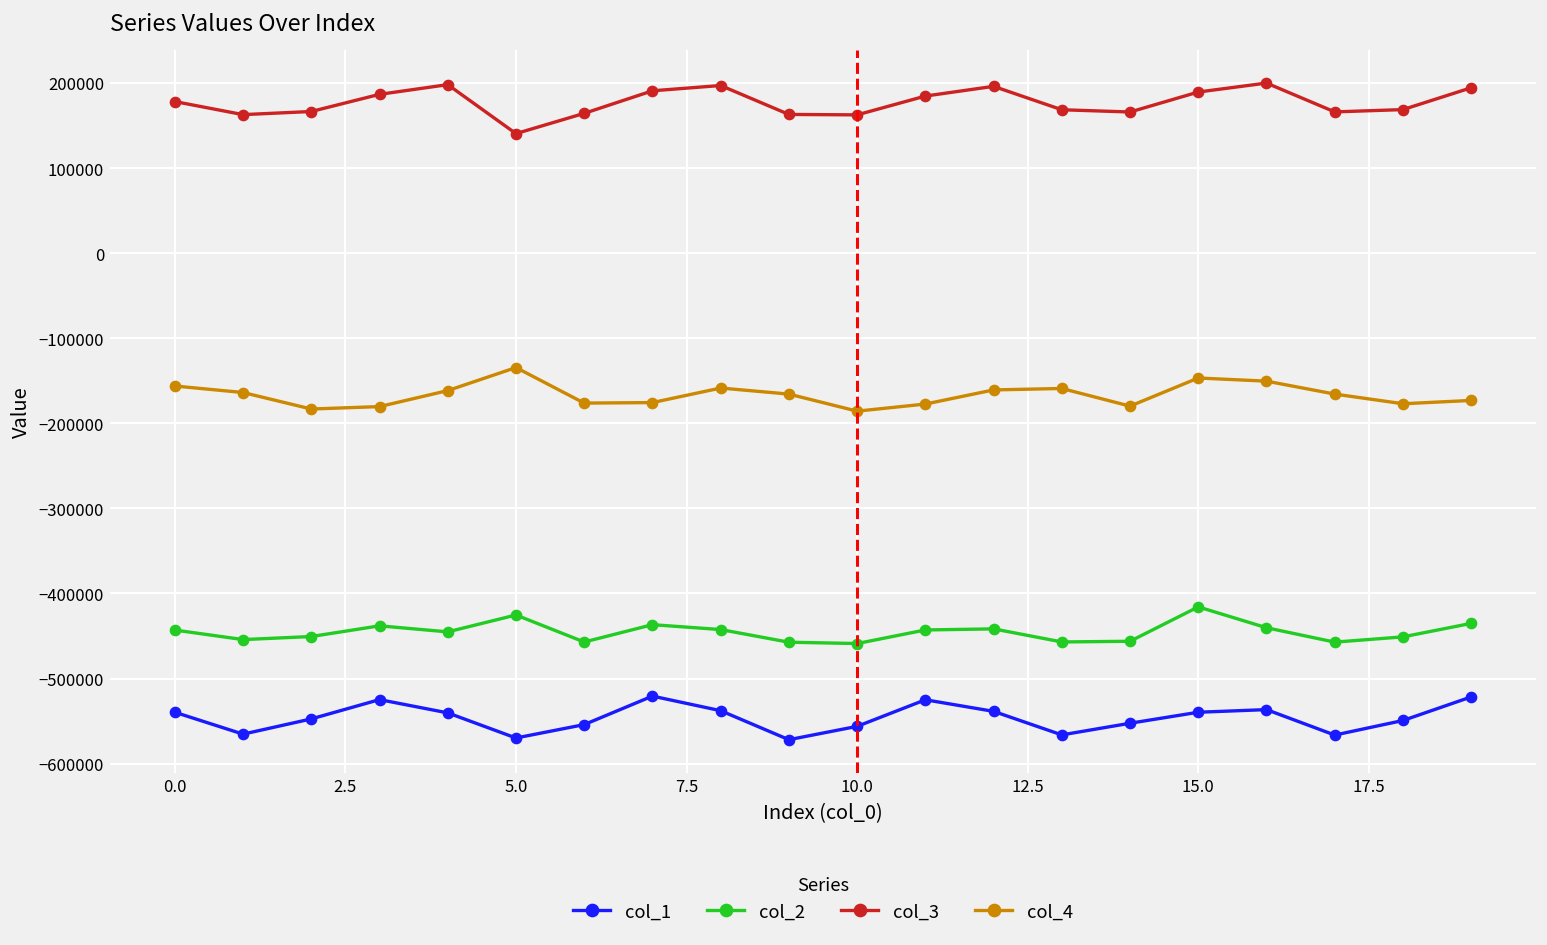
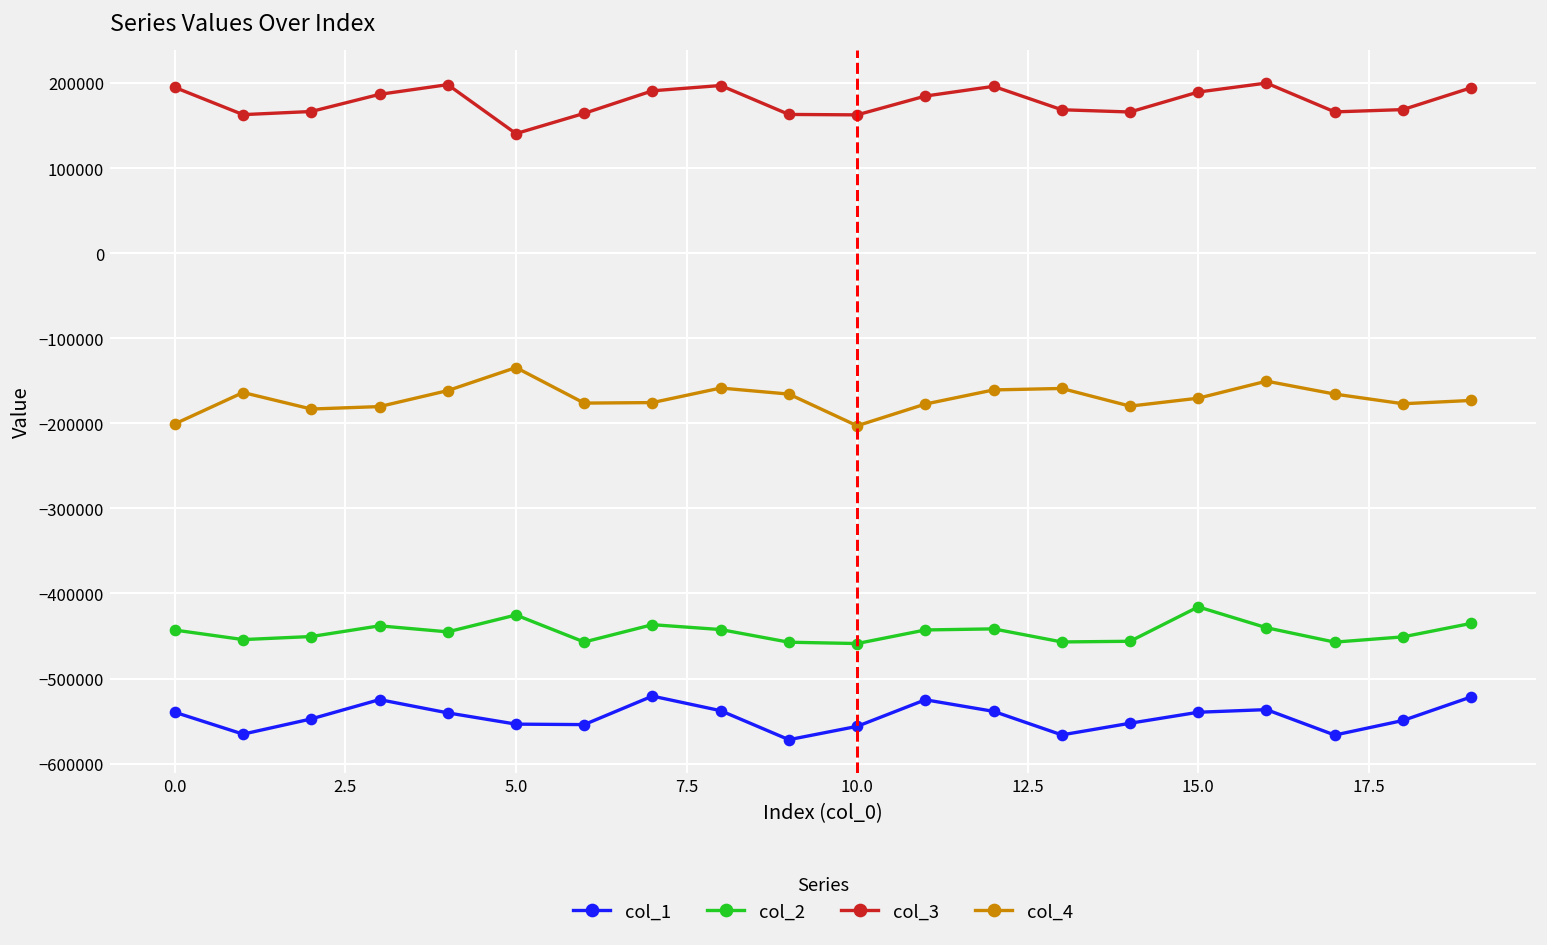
col_3, 0.0: 180000 -> 190000
col_4, 0.0: -160000 -> -200000
col_1, 5.0: -570000 -> -550000
col_4, 10.0: -190000 -> -200000
col_4, 15.0: -150000 -> -170000
